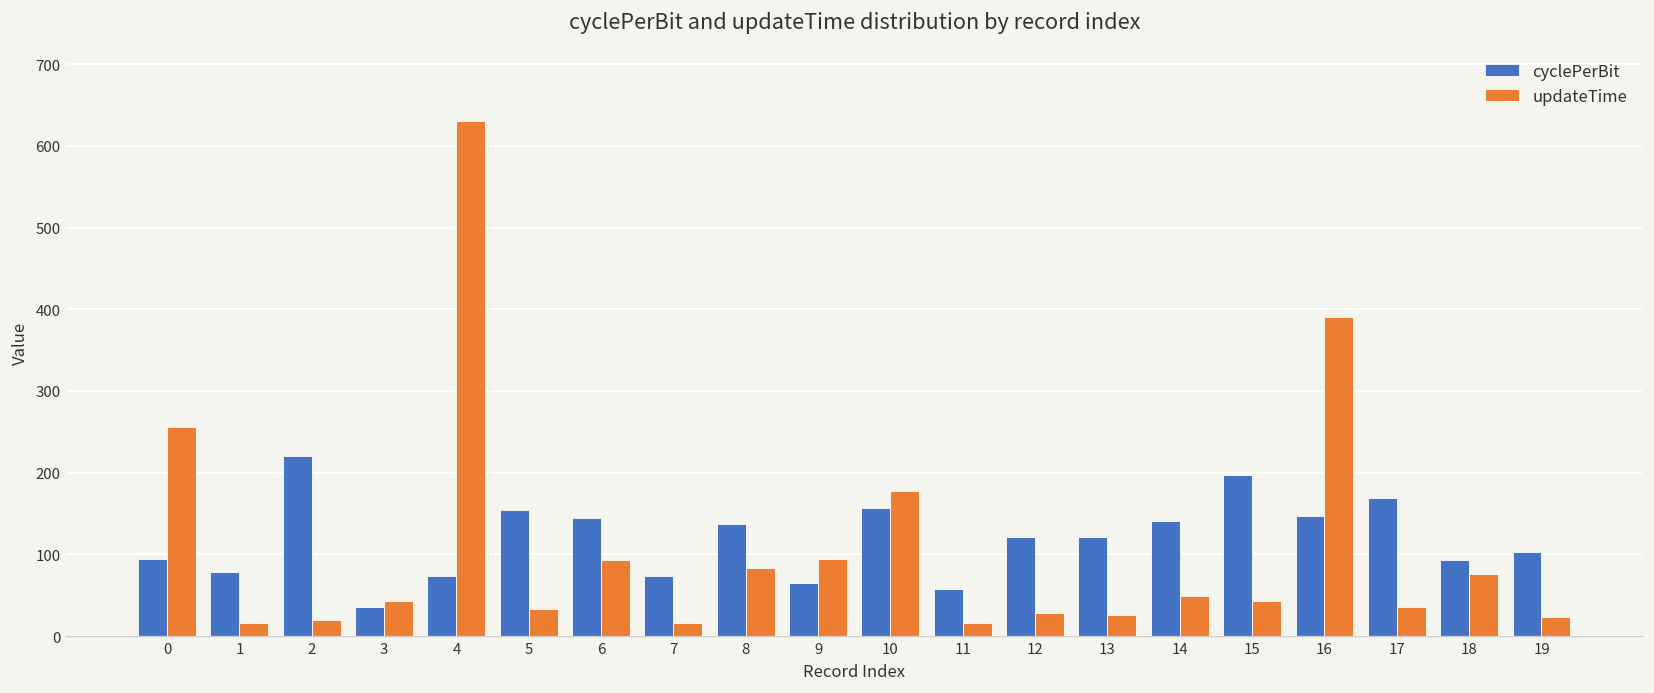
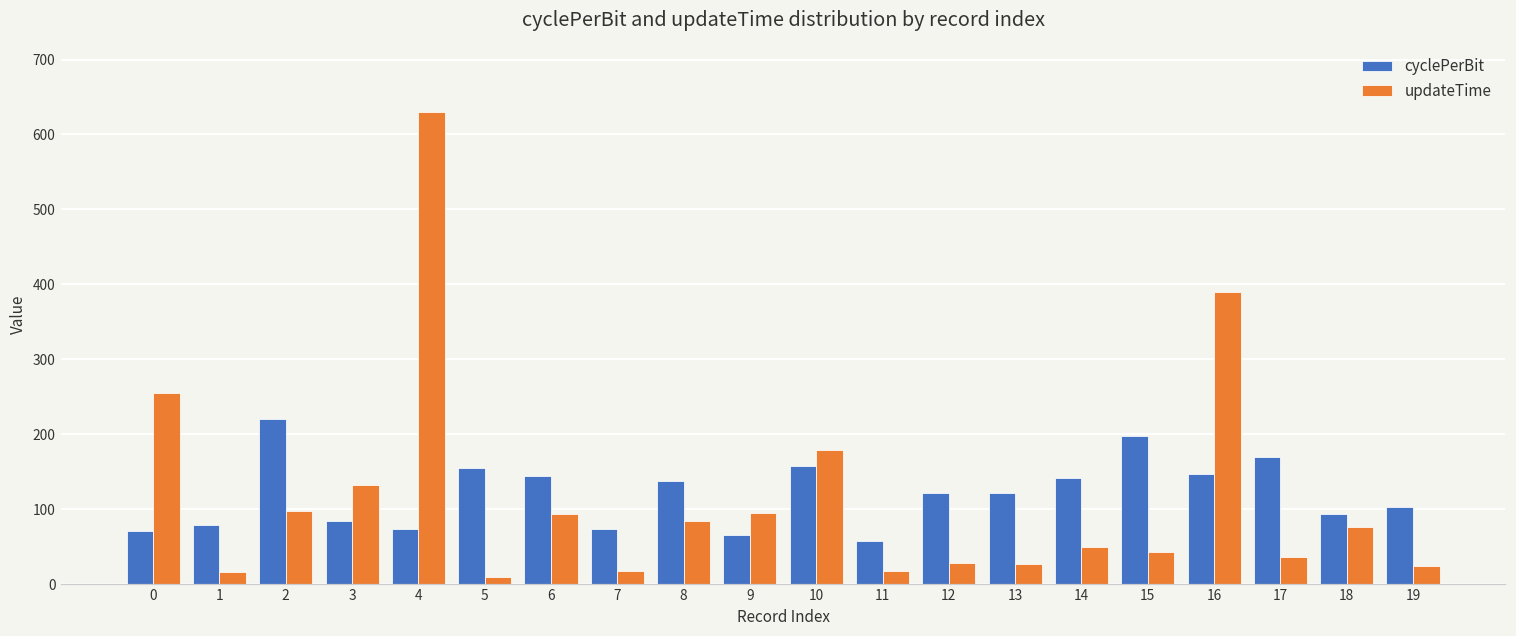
cyclePerBit, 0: 90 -> 70
updateTime, 2: 20 -> 100
cyclePerBit, 3: 40 -> 80
updateTime, 3: 40 -> 130
updateTime, 5: 30 -> 10
